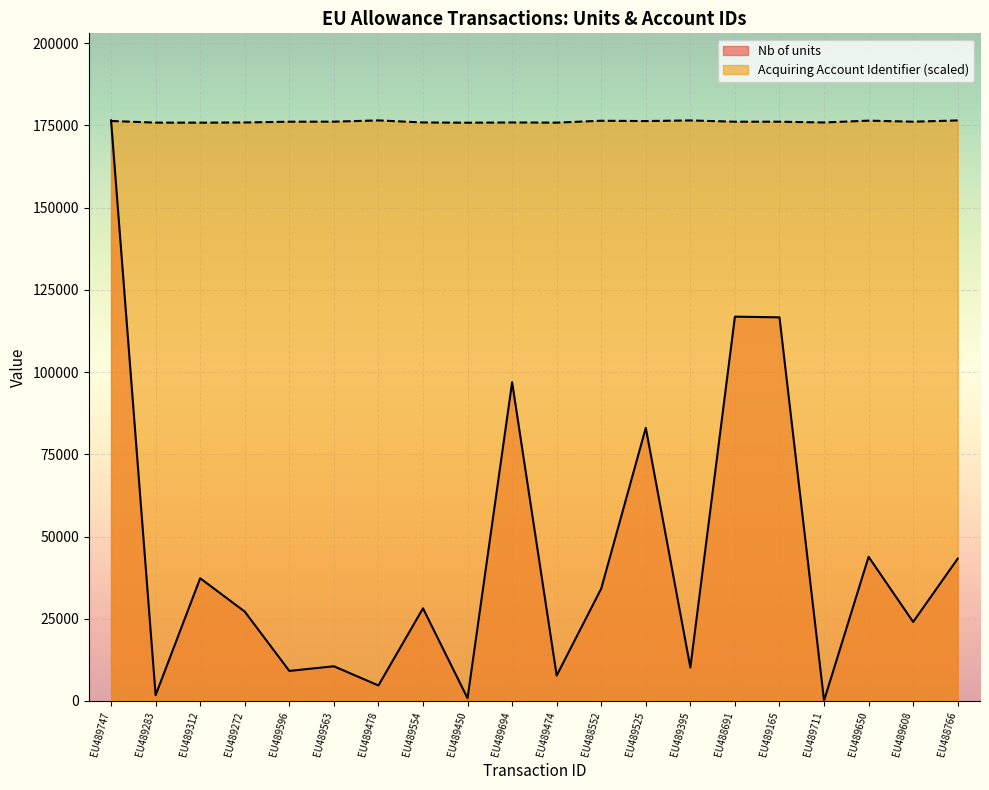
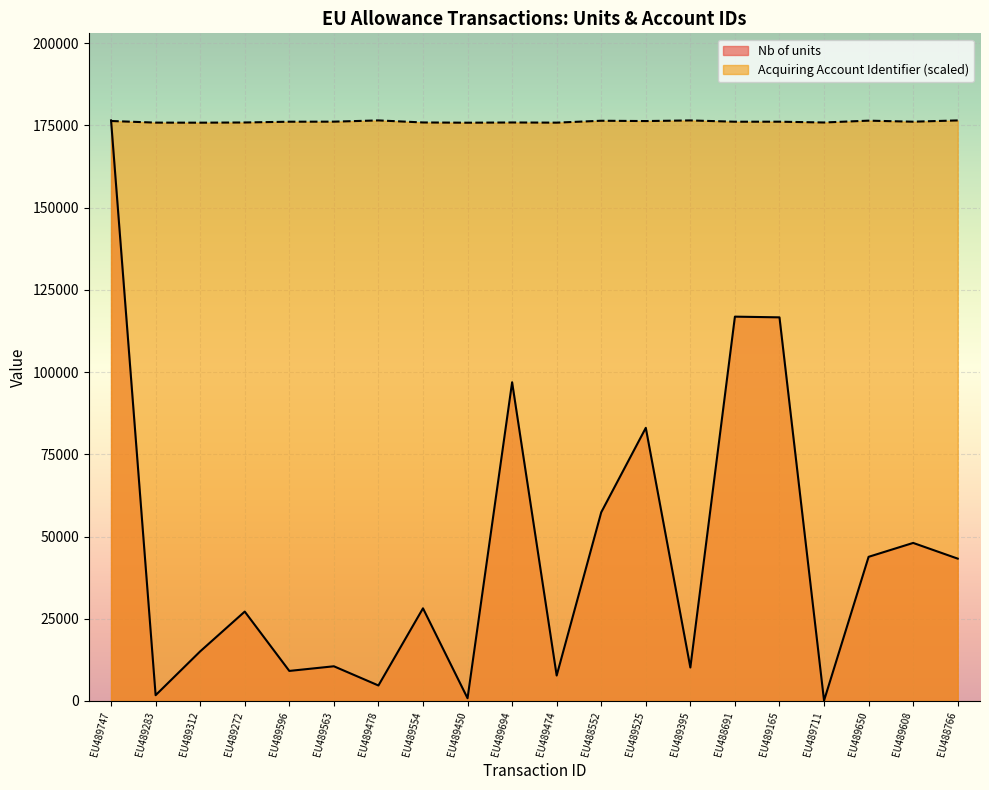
Nb of units, EU489312: 37000 -> 15000
Nb of units, EU488552: 34000 -> 57000
Nb of units, EU489608: 24000 -> 48000
